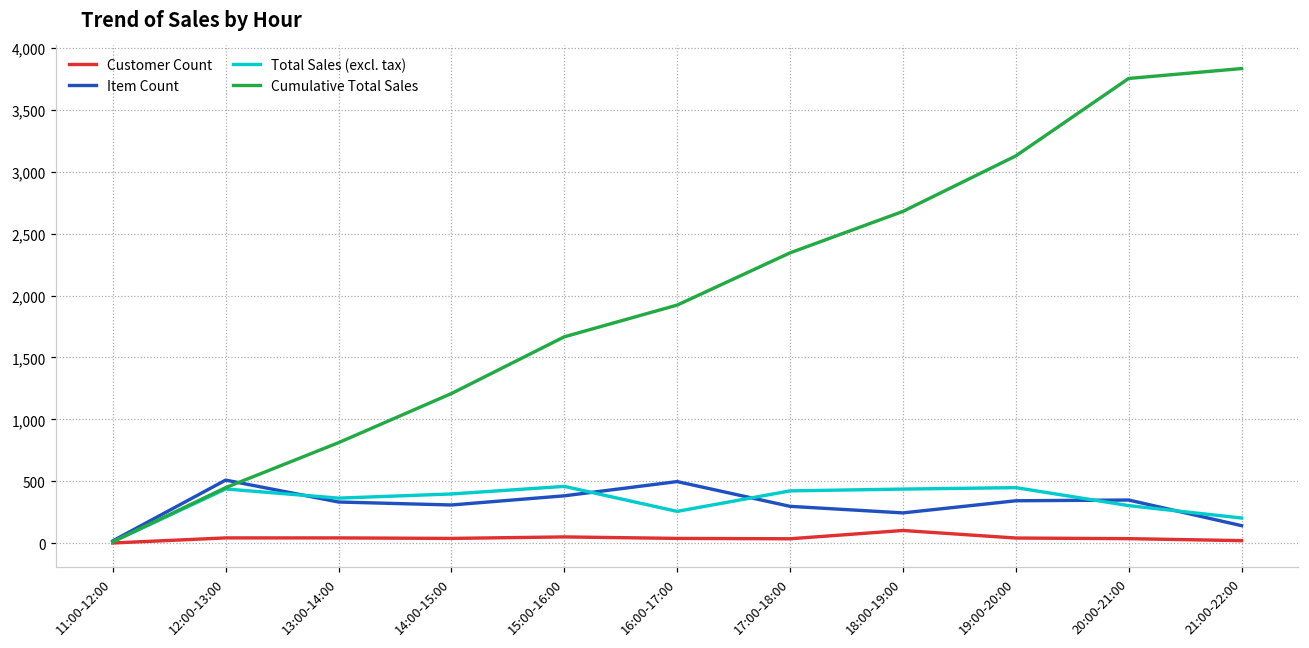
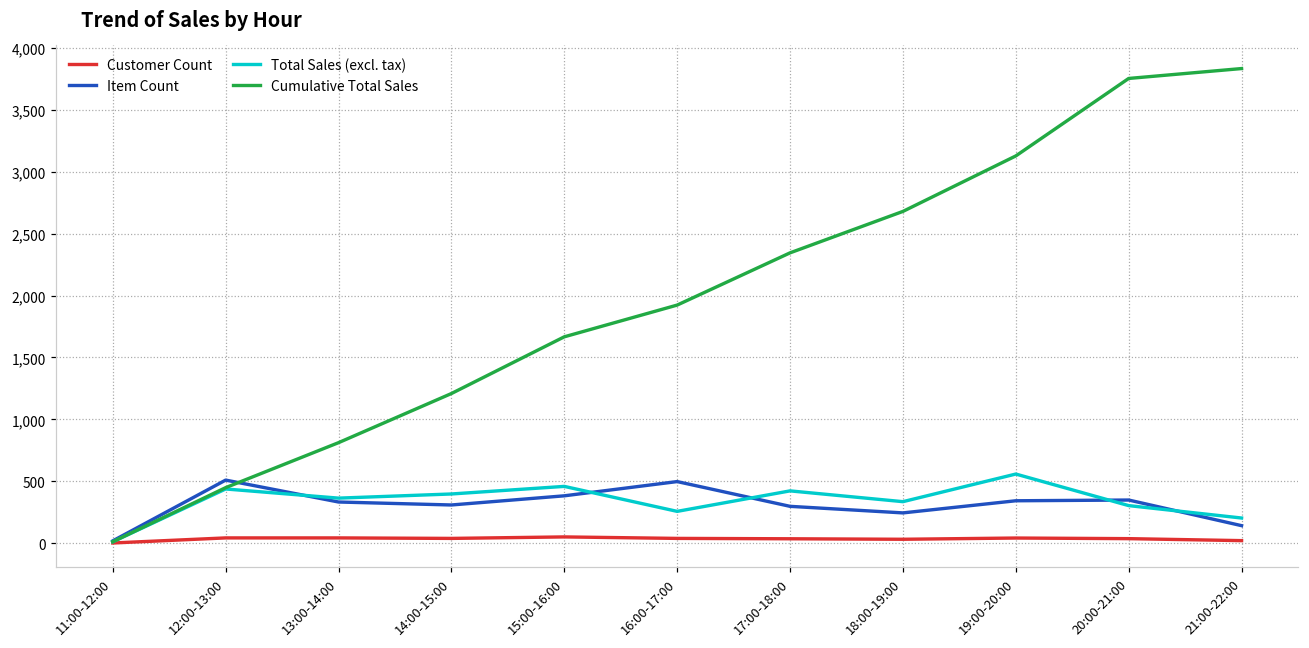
Customer Count, 18:00-19:00: 100 -> 30
Total Sales (excl. tax), 18:00-19:00: 440 -> 330
Total Sales (excl. tax), 19:00-20:00: 450 -> 560
